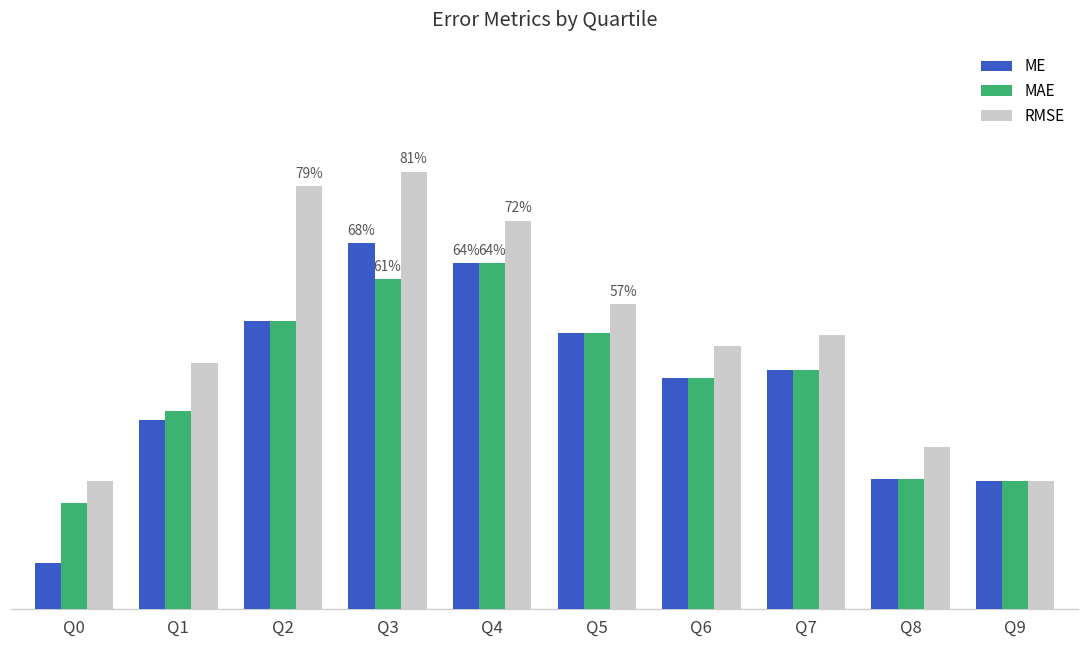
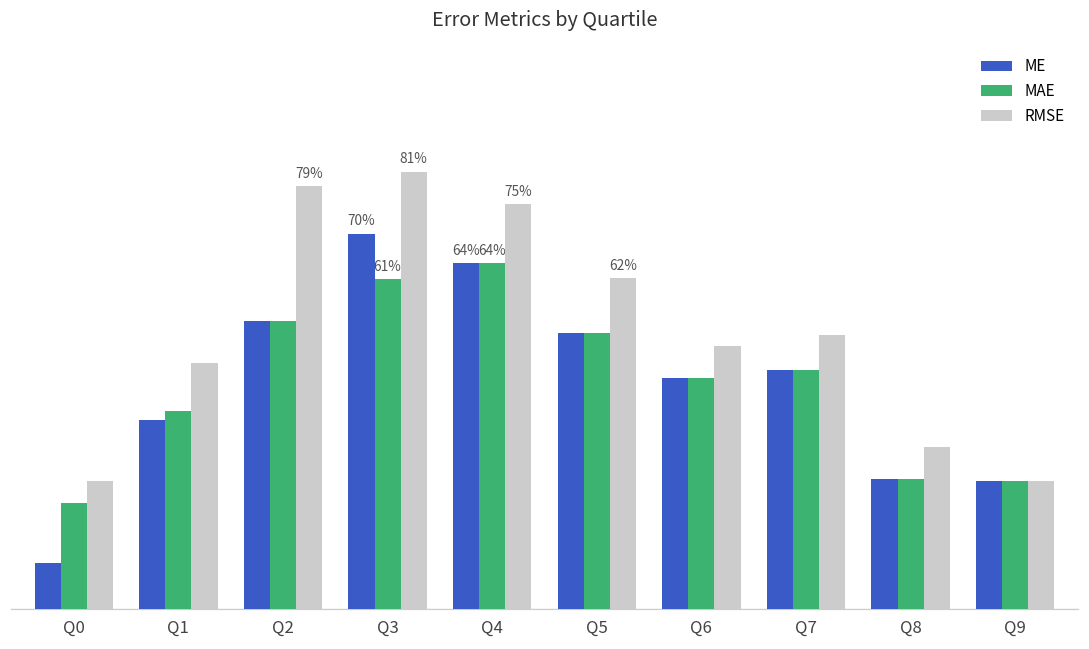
ME, Q3: 68% -> 70%
RMSE, Q4: 72% -> 75%
RMSE, Q5: 57% -> 62%
